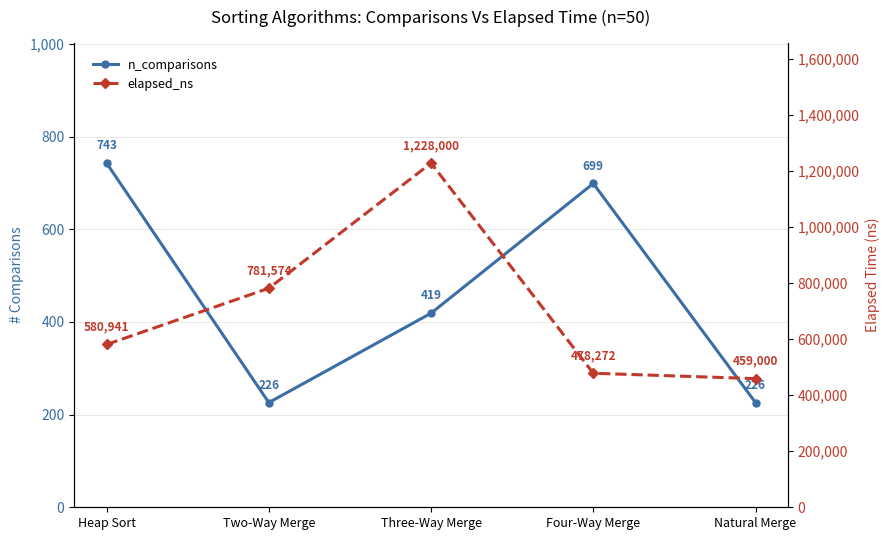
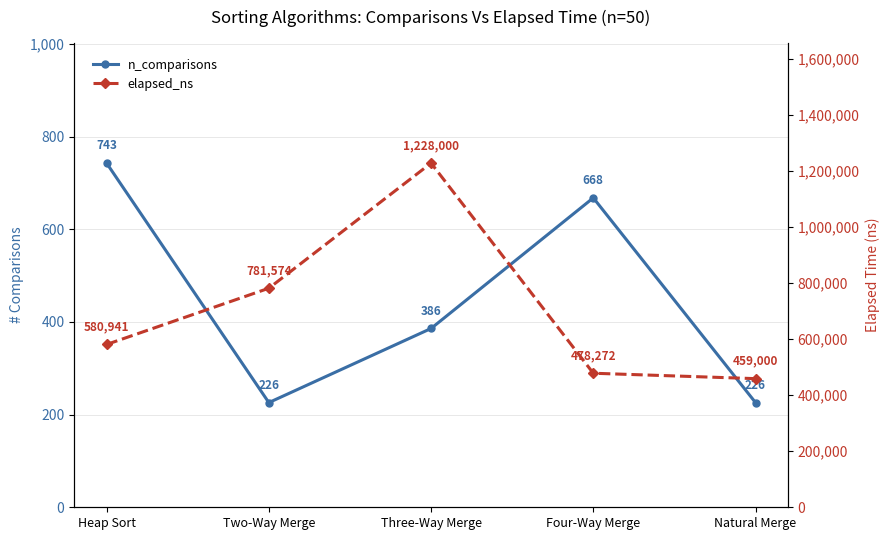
n_comparisons, Three-Way Merge: 419 -> 386
n_comparisons, Four-Way Merge: 699 -> 668
